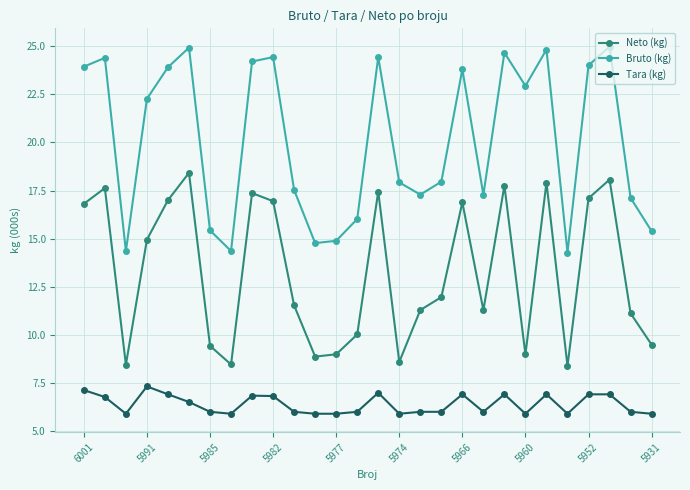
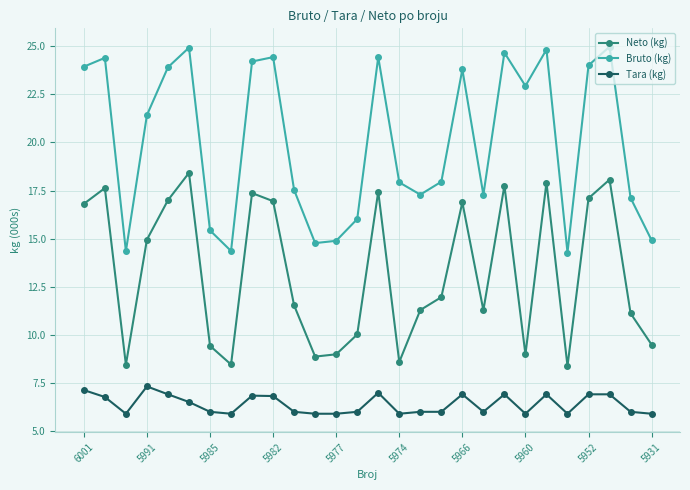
Bruto (kg), 5991: 22.3 -> 21.4
Bruto (kg), 5931: 15.4 -> 14.9
